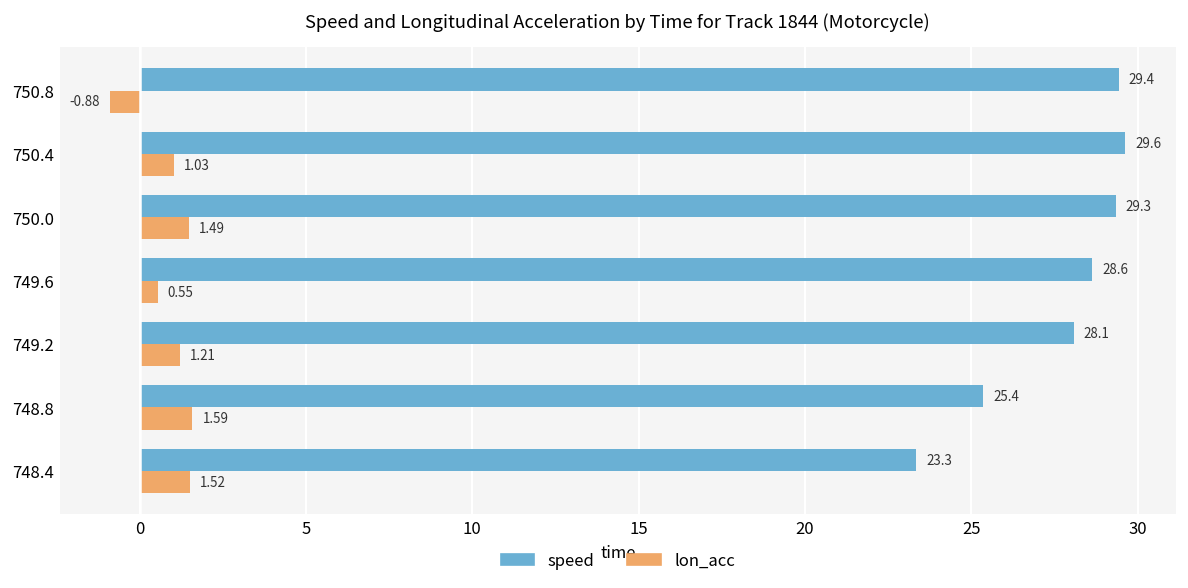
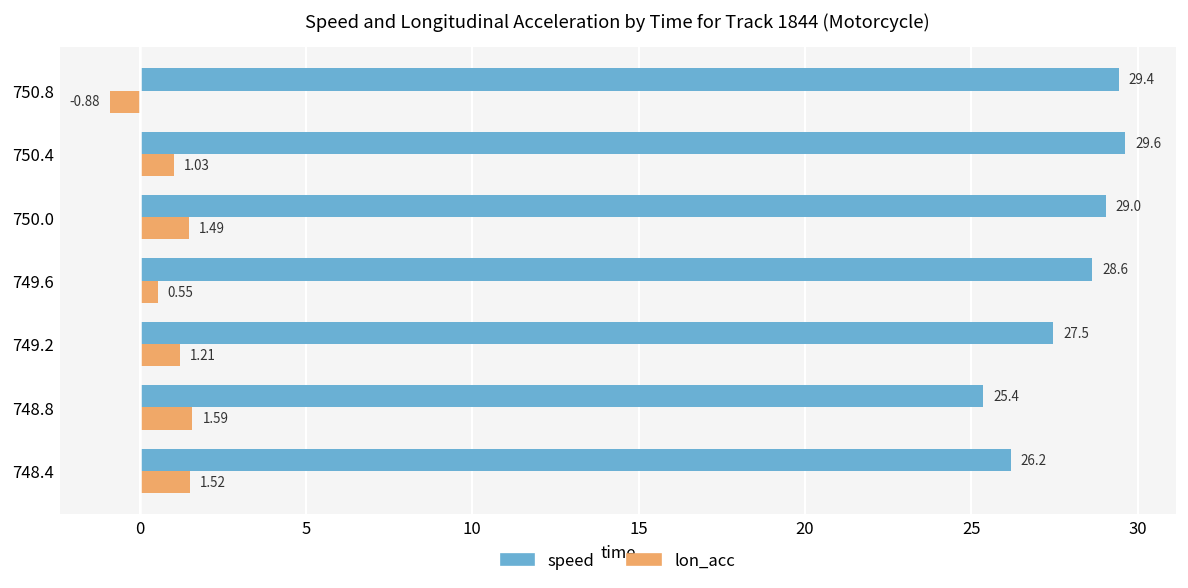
speed, 750.0: 29.3 -> 29.0
speed, 749.2: 28.1 -> 27.5
speed, 748.4: 23.3 -> 26.2
